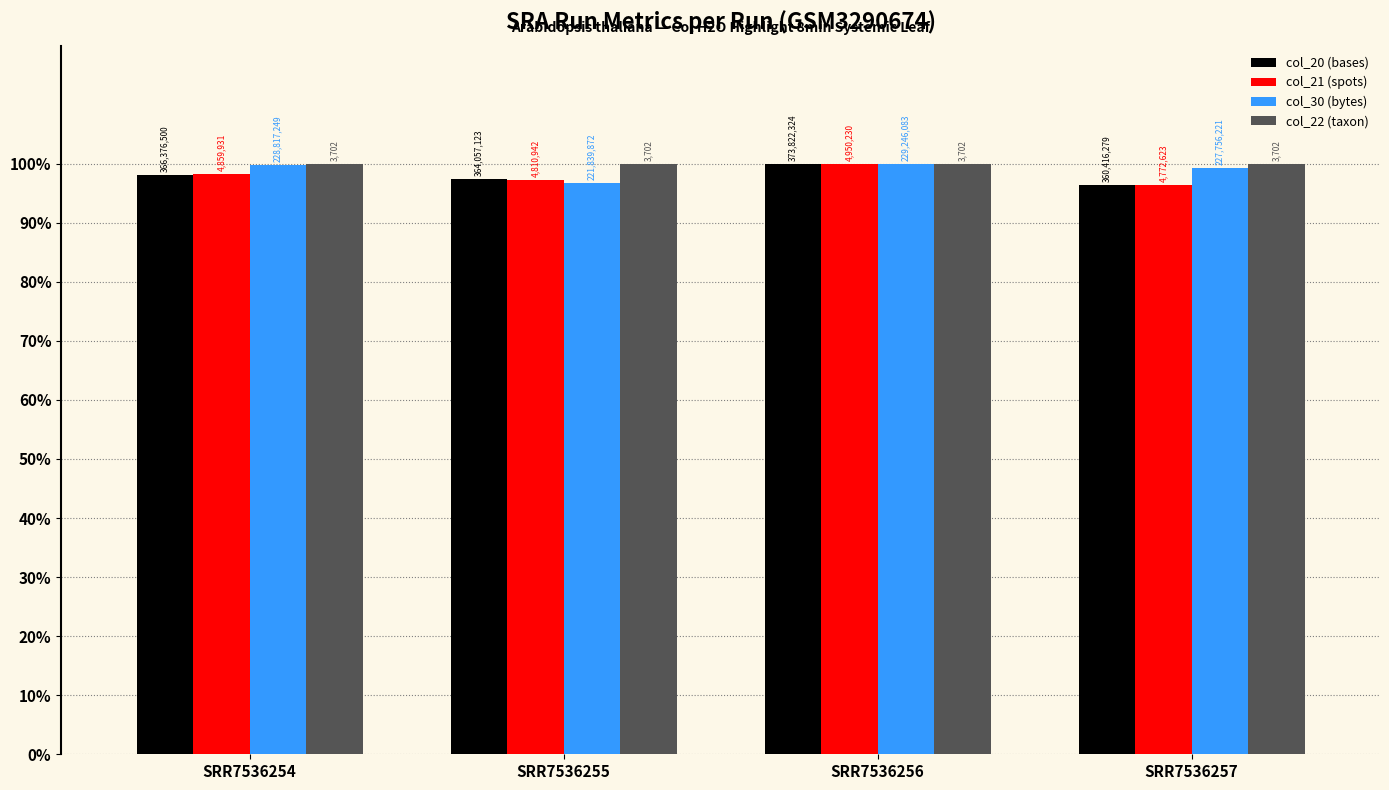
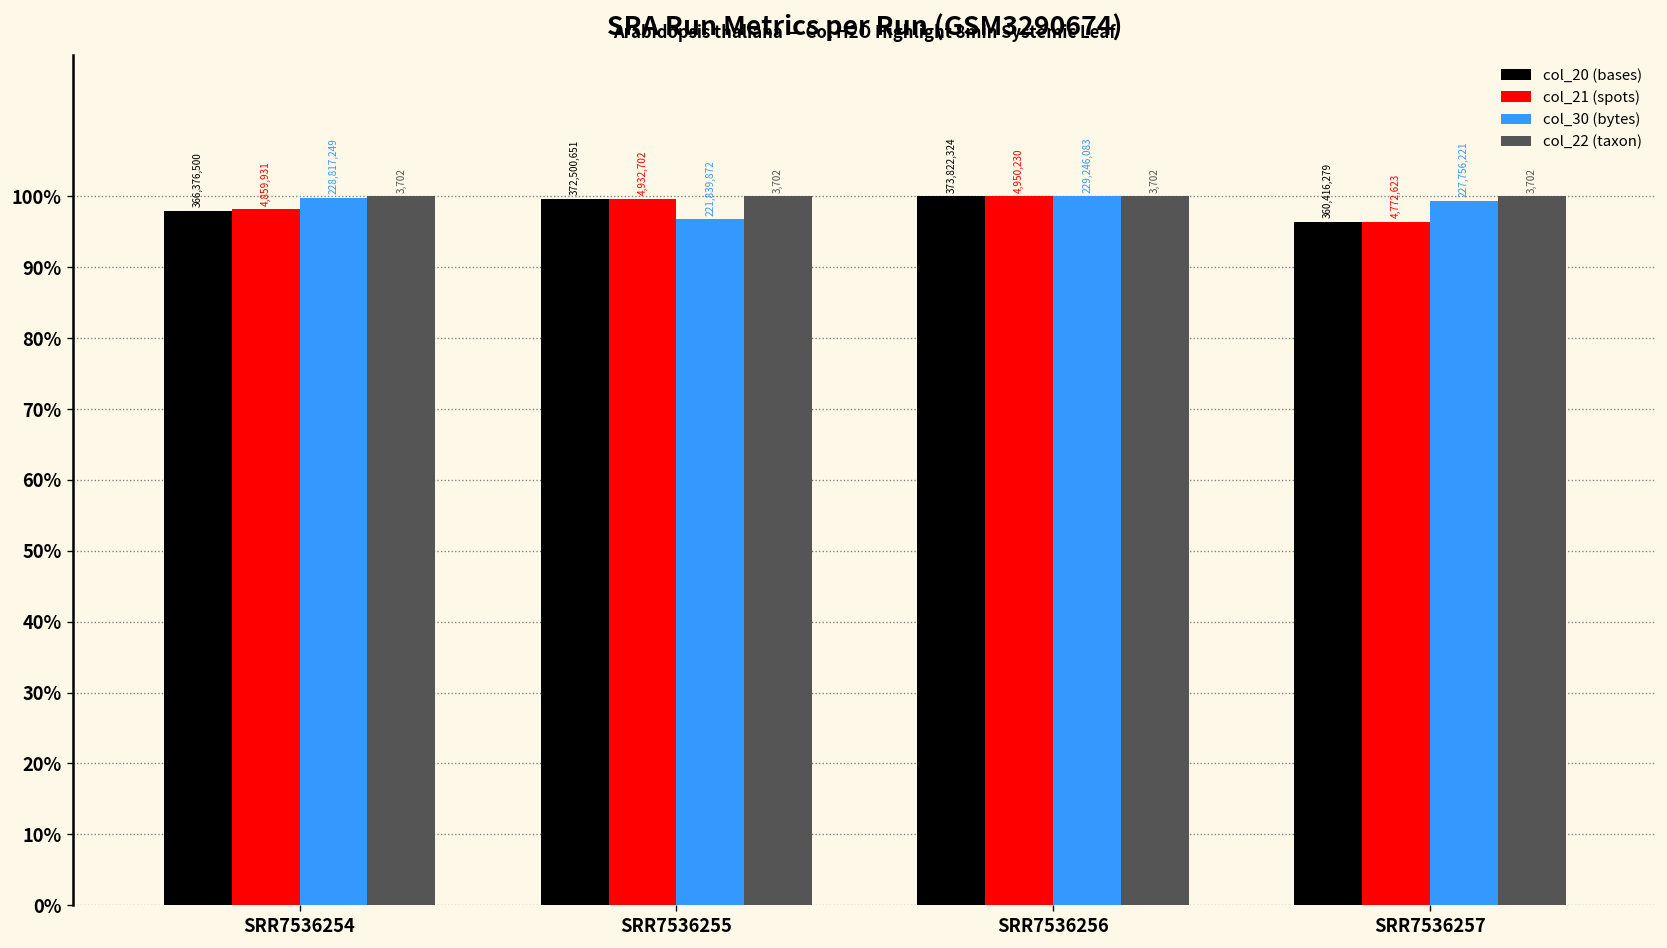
col_20 (bases), SRR7536255: 364,057,123 -> 372,500,651
col_21 (spots), SRR7536255: 4,810,942 -> 4,932,702
